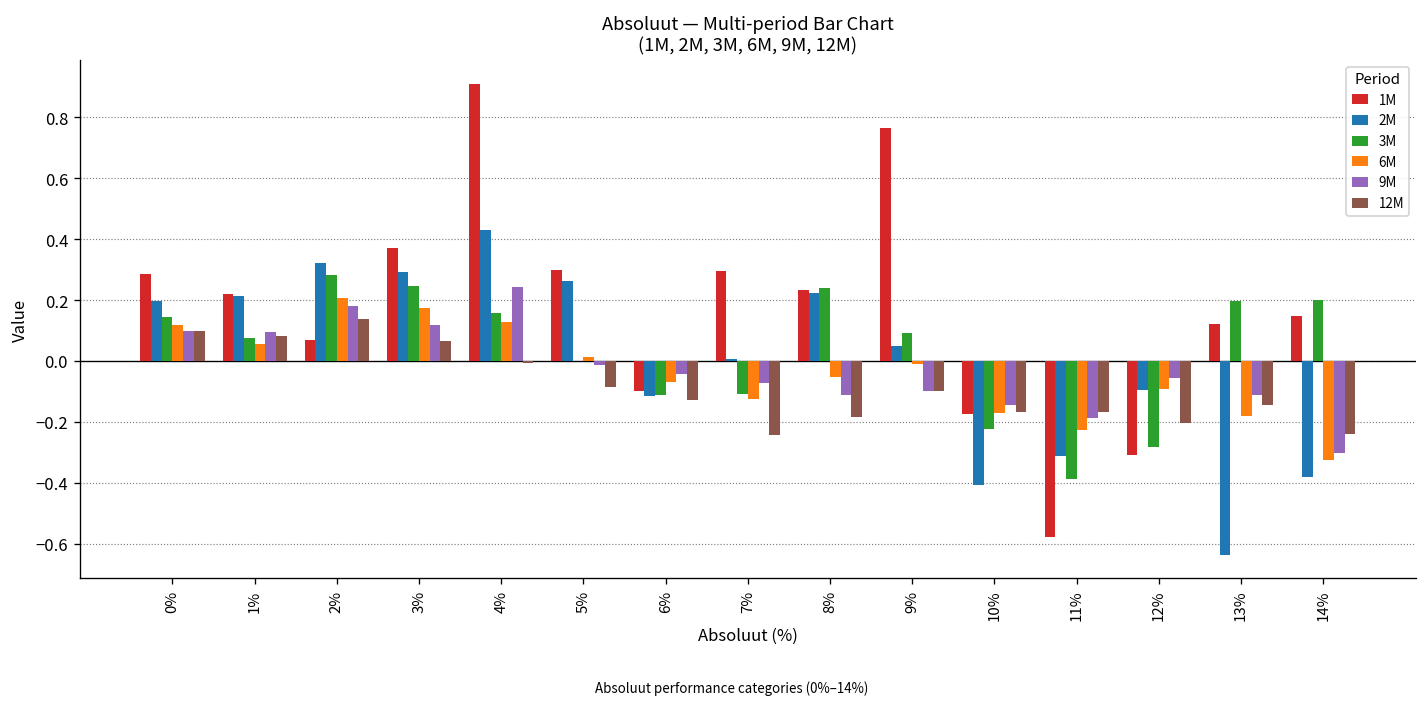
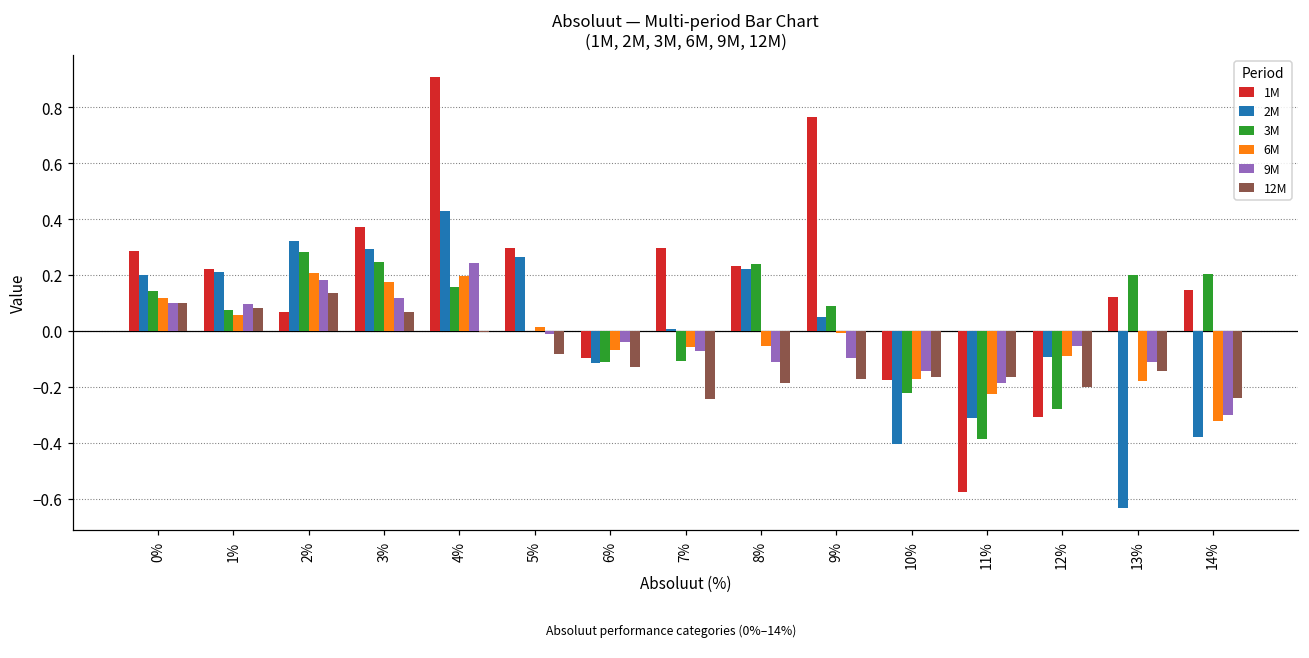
6M, 4%: 0.13 -> 0.19
6M, 7%: -0.12 -> -0.06
12M, 9%: -0.10 -> -0.17
